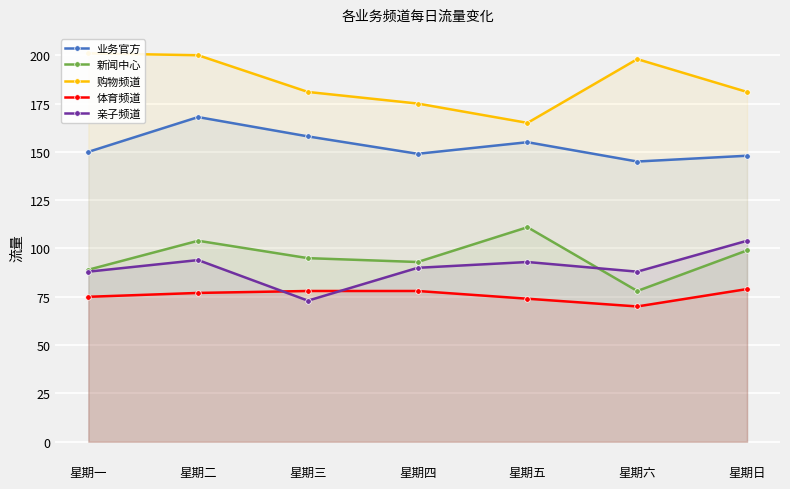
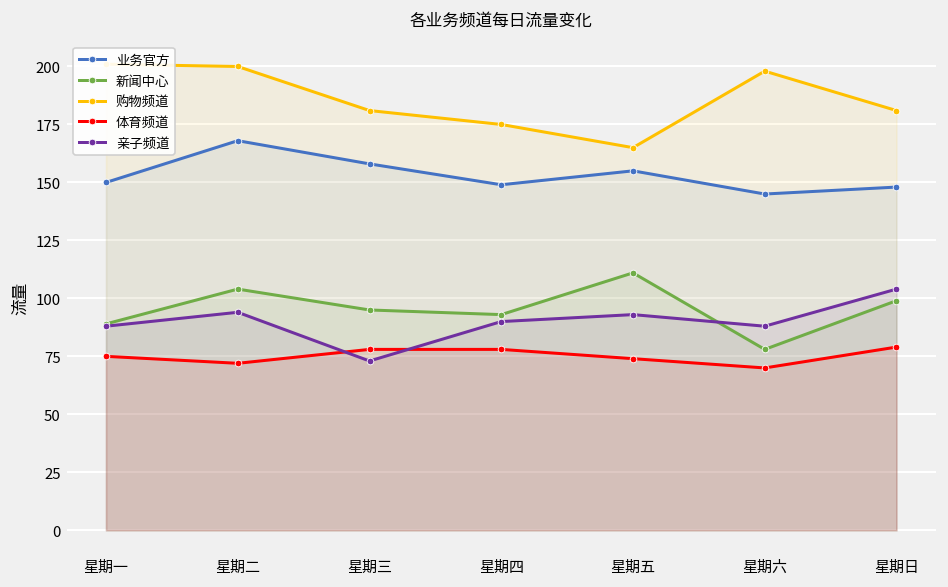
体育频道, 星期二: 77 -> 72
